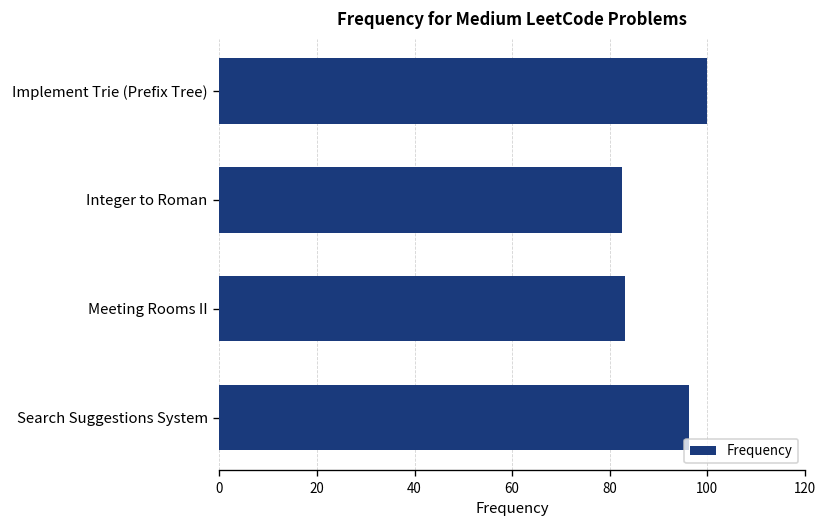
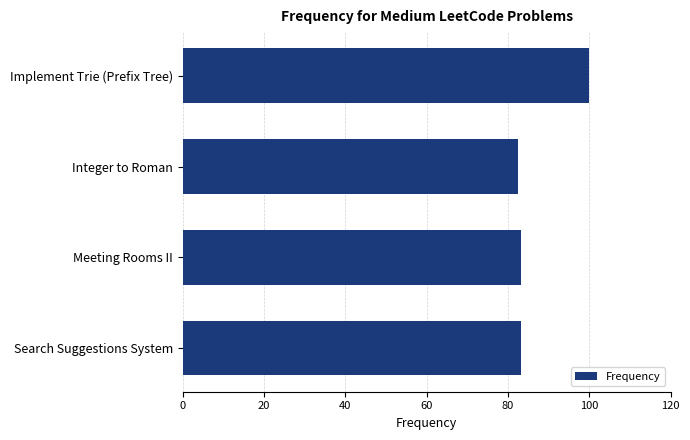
Search Suggestions System: 96 -> 83
